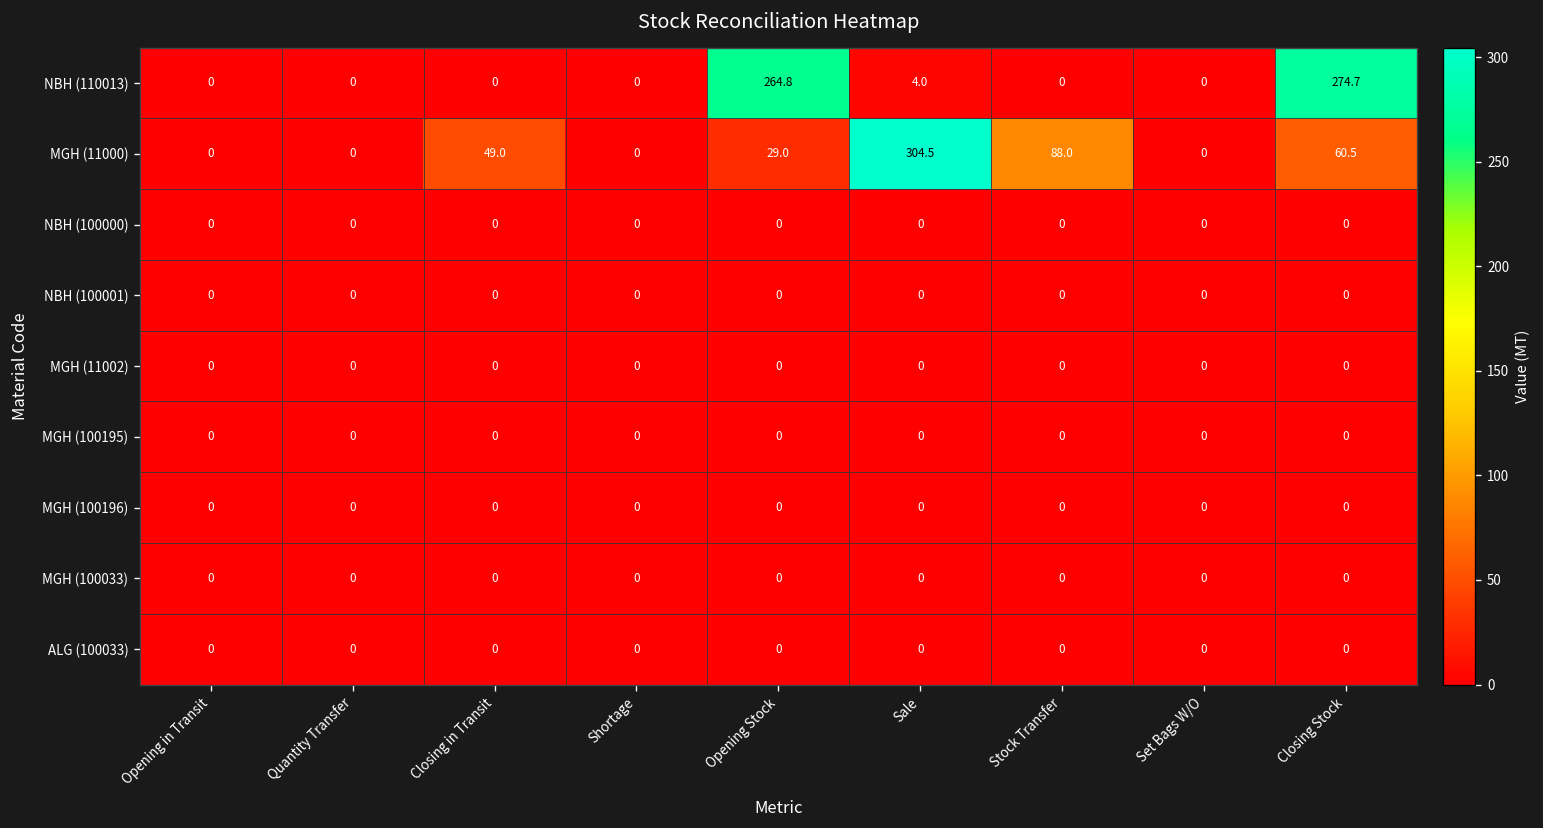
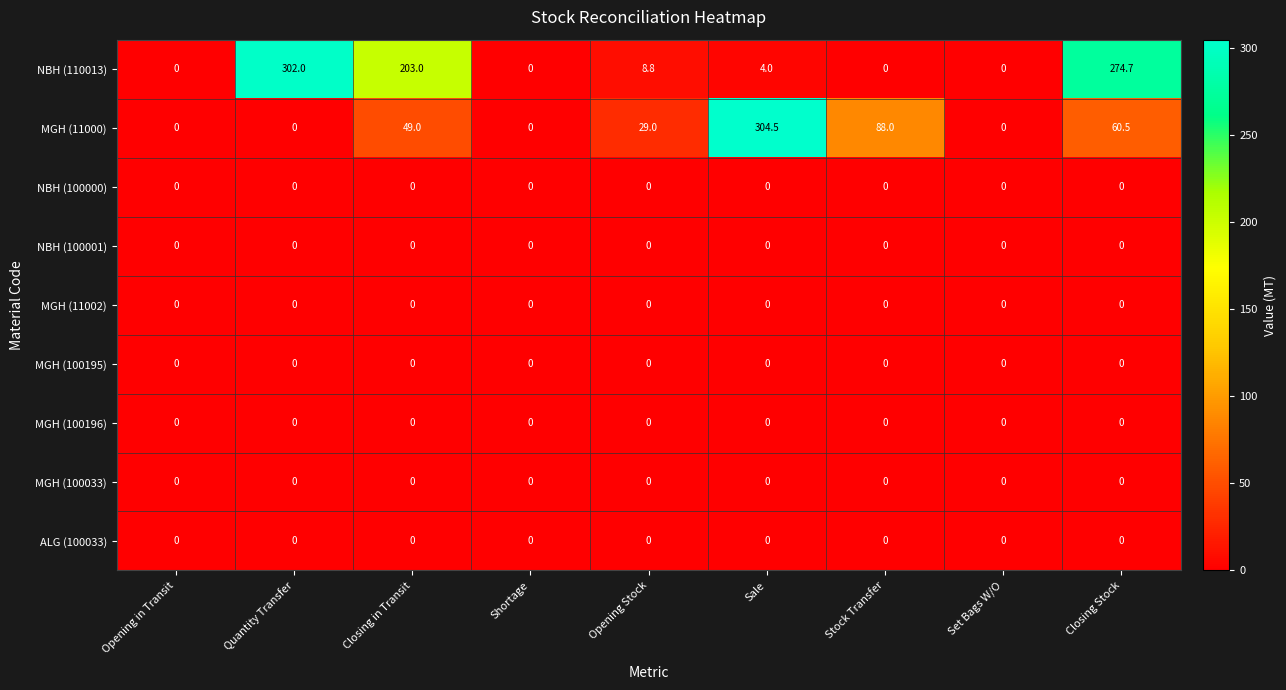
NBH (110013), Quantity Transfer: 0 -> 302.0
NBH (110013), Closing in Transit: 0 -> 203.0
NBH (110013), Opening Stock: 264.8 -> 8.8
